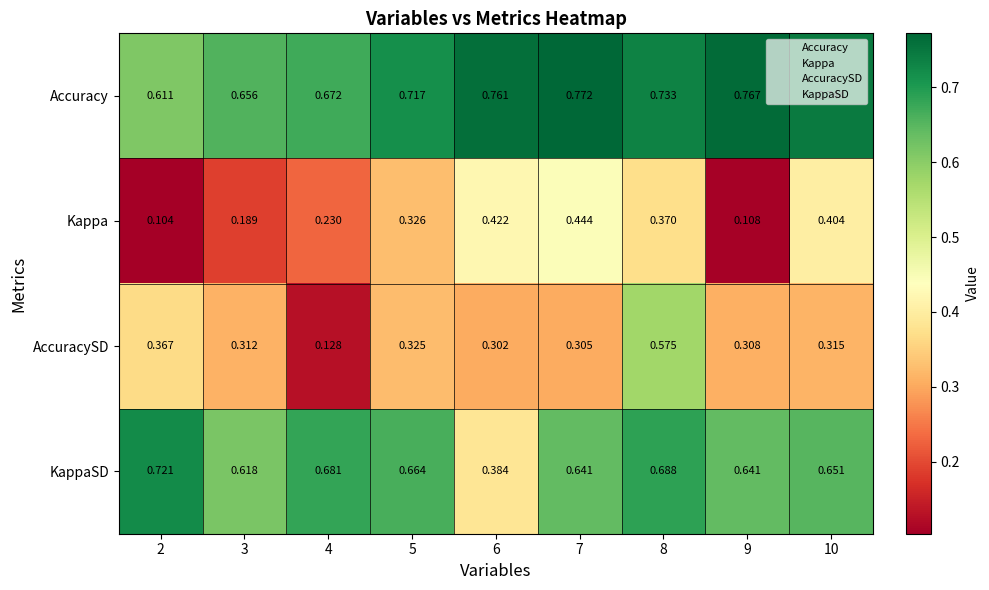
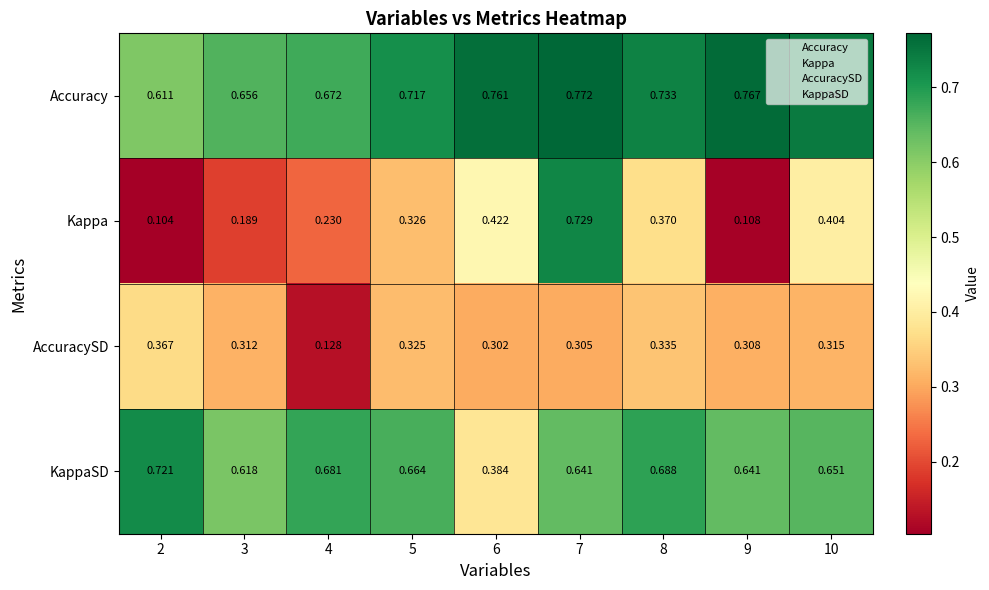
Kappa, 7: 0.444 -> 0.729
AccuracySD, 8: 0.575 -> 0.335
